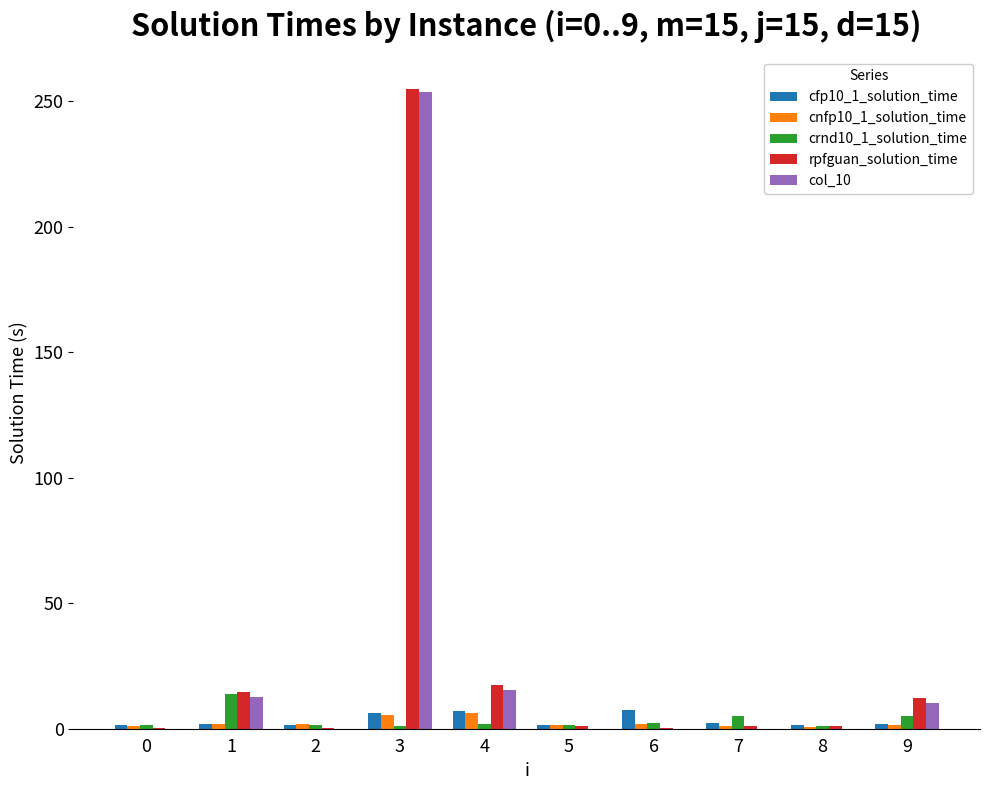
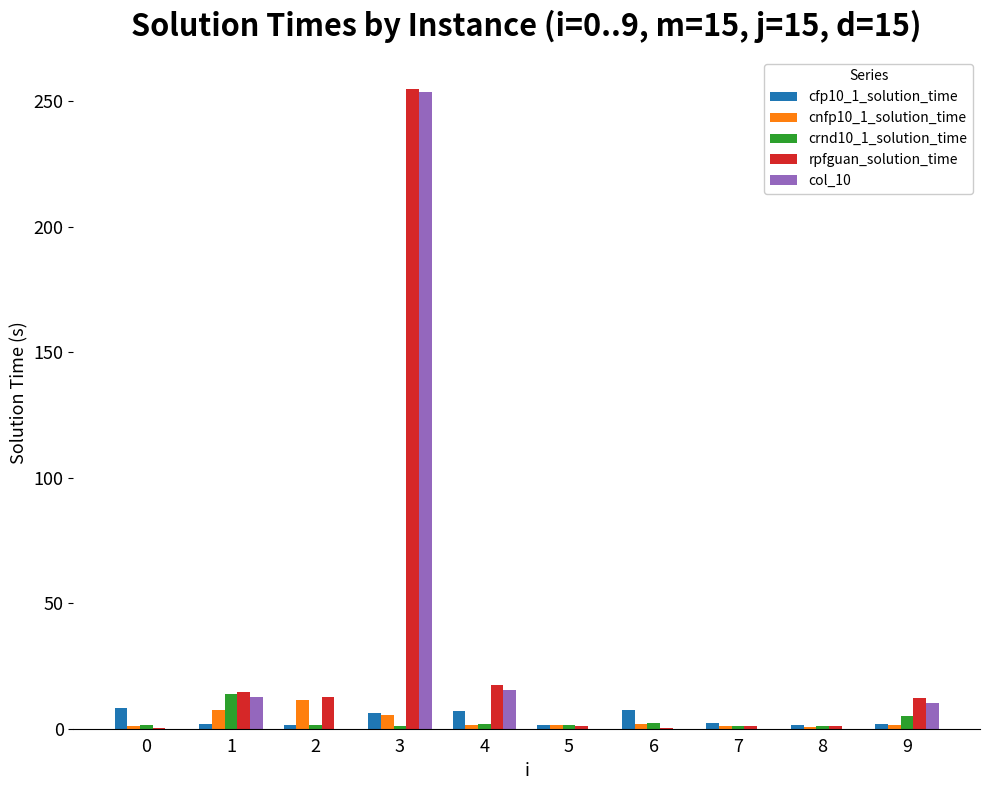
cfp10_1_solution_time, 0: 1 -> 8
cnfp10_1_solution_time, 1: 2 -> 8
cnfp10_1_solution_time, 2: 2 -> 11
rpfguan_solution_time, 2: 0 -> 13
cnfp10_1_solution_time, 4: 6 -> 1
crnd10_1_solution_time, 7: 5 -> 1
